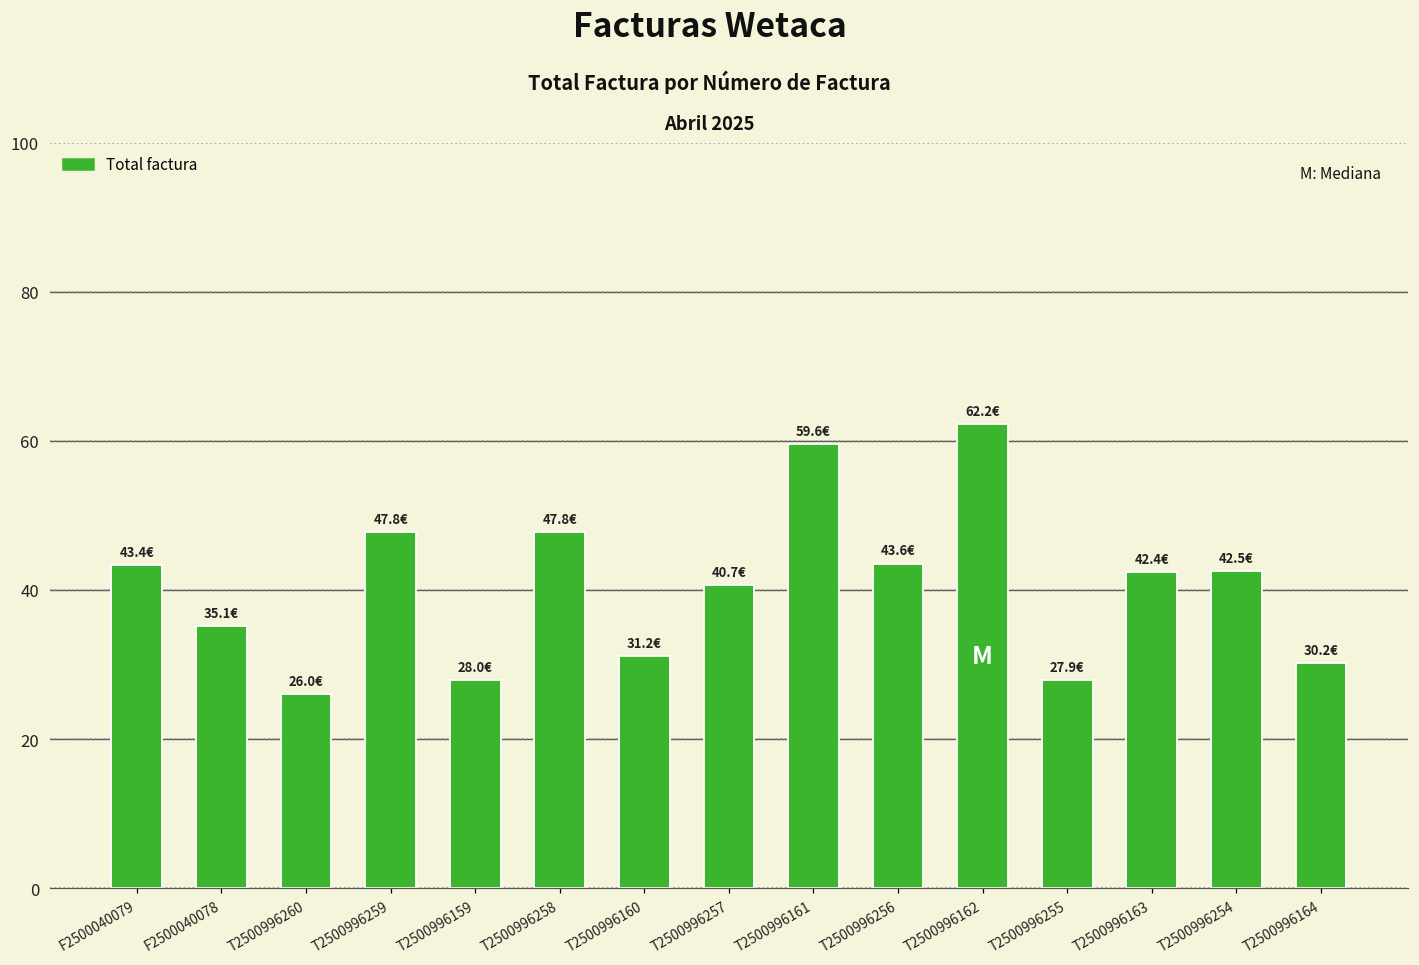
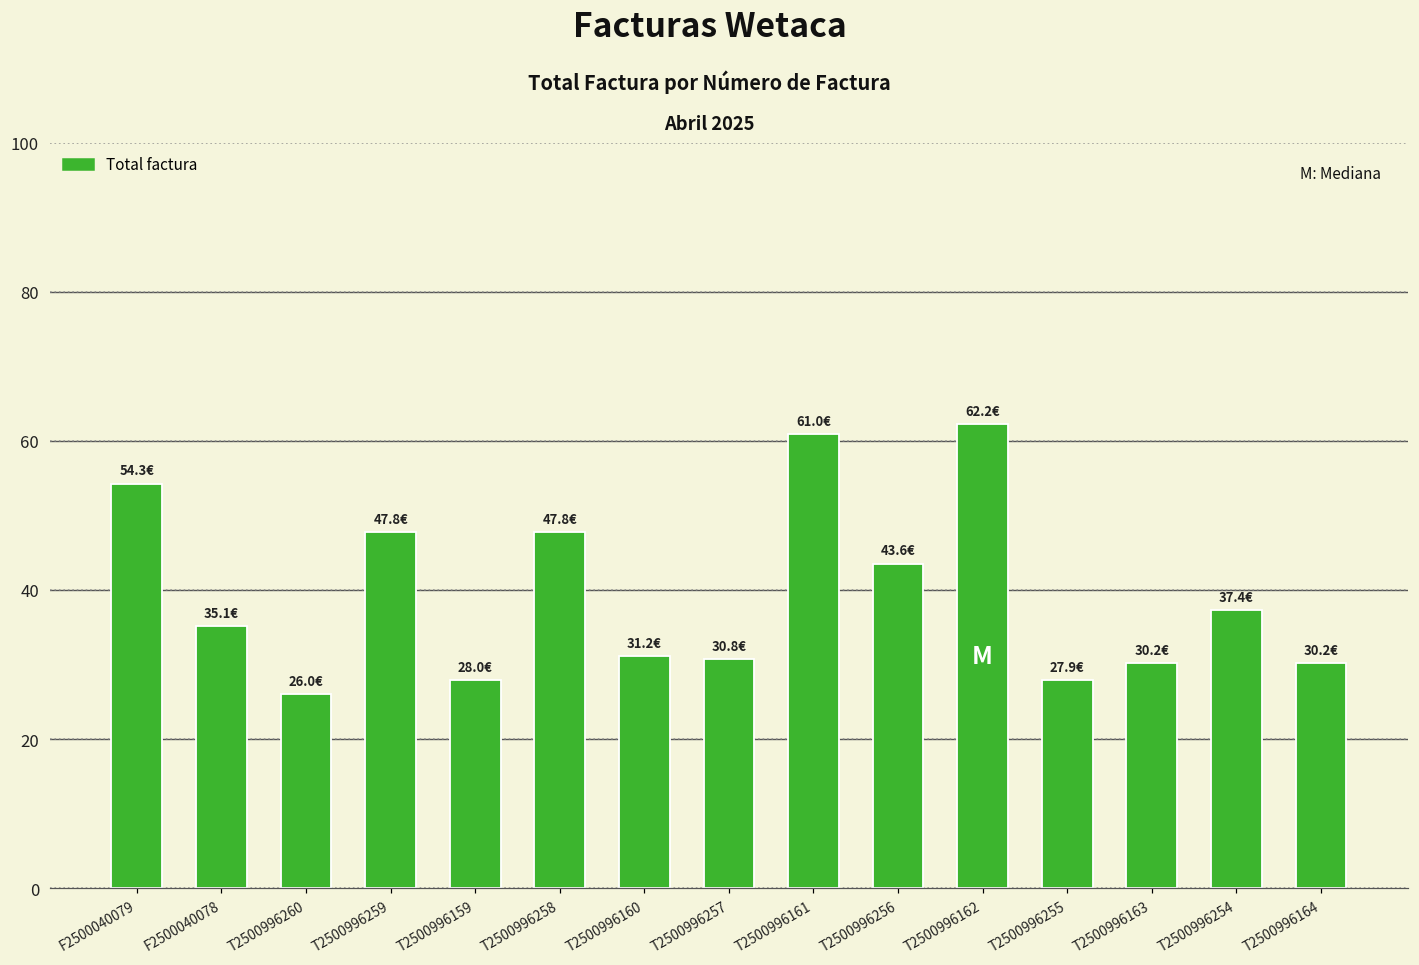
F2500040079: 43.4€ -> 54.3€
T2500996257: 40.7€ -> 30.8€
T2500996161: 59.6€ -> 61.0€
T2500996163: 42.4€ -> 30.2€
T2500996254: 42.5€ -> 37.4€
